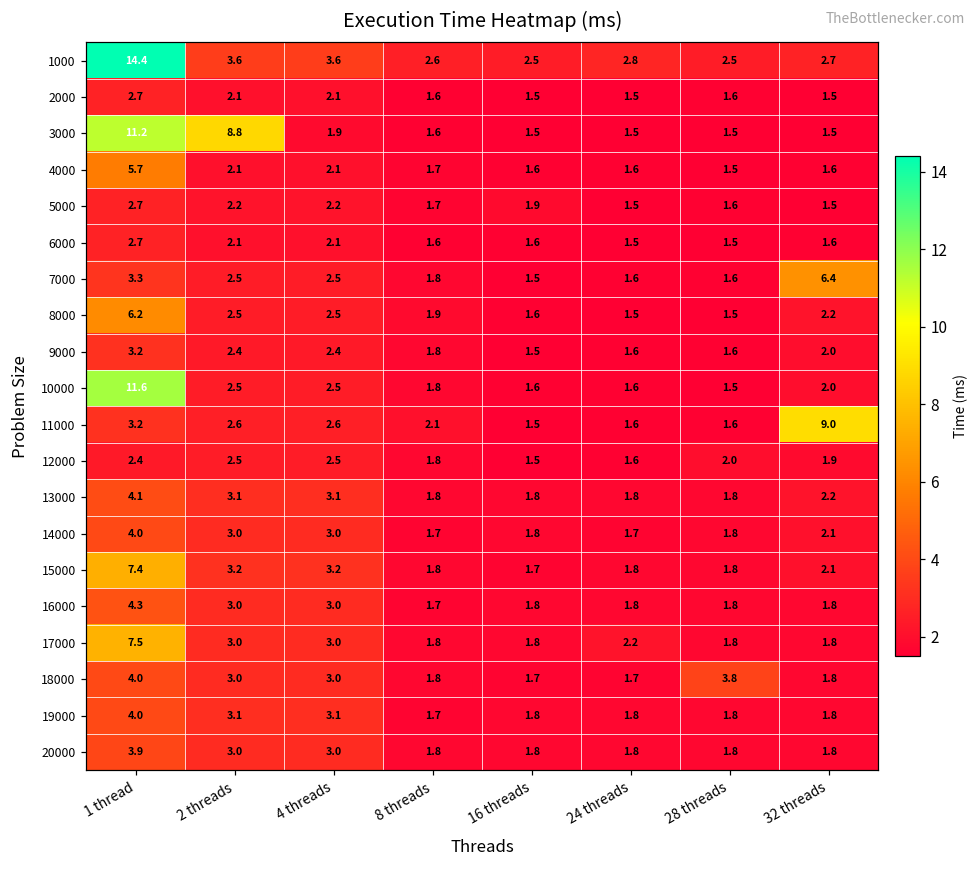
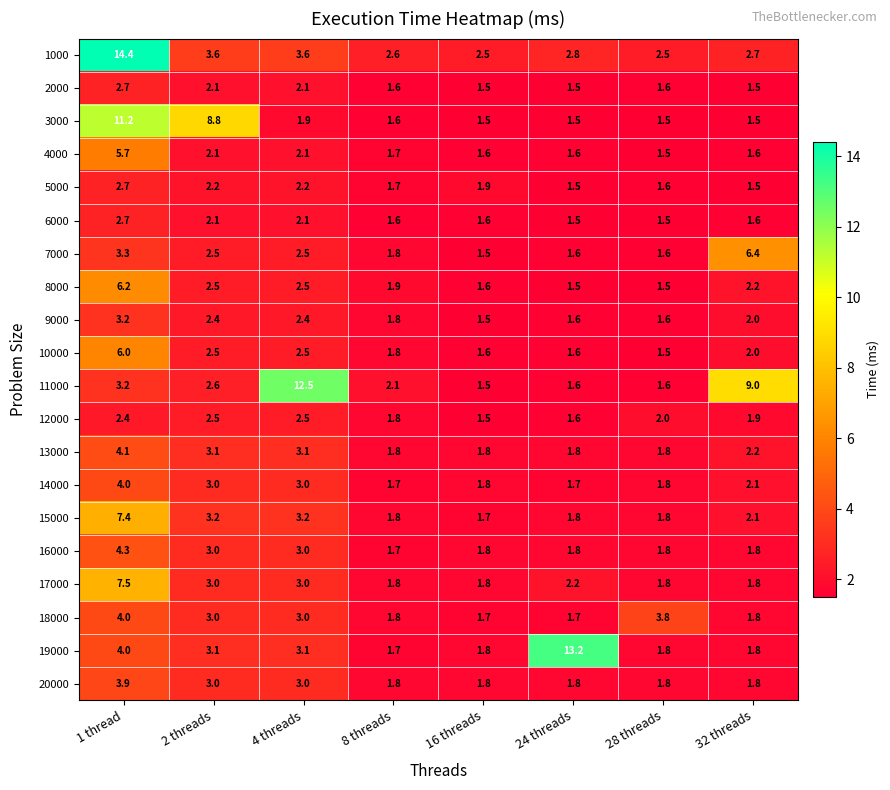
10000, 1 thread: 11.6 -> 6.0
11000, 4 threads: 2.6 -> 12.5
19000, 24 threads: 1.8 -> 13.2
